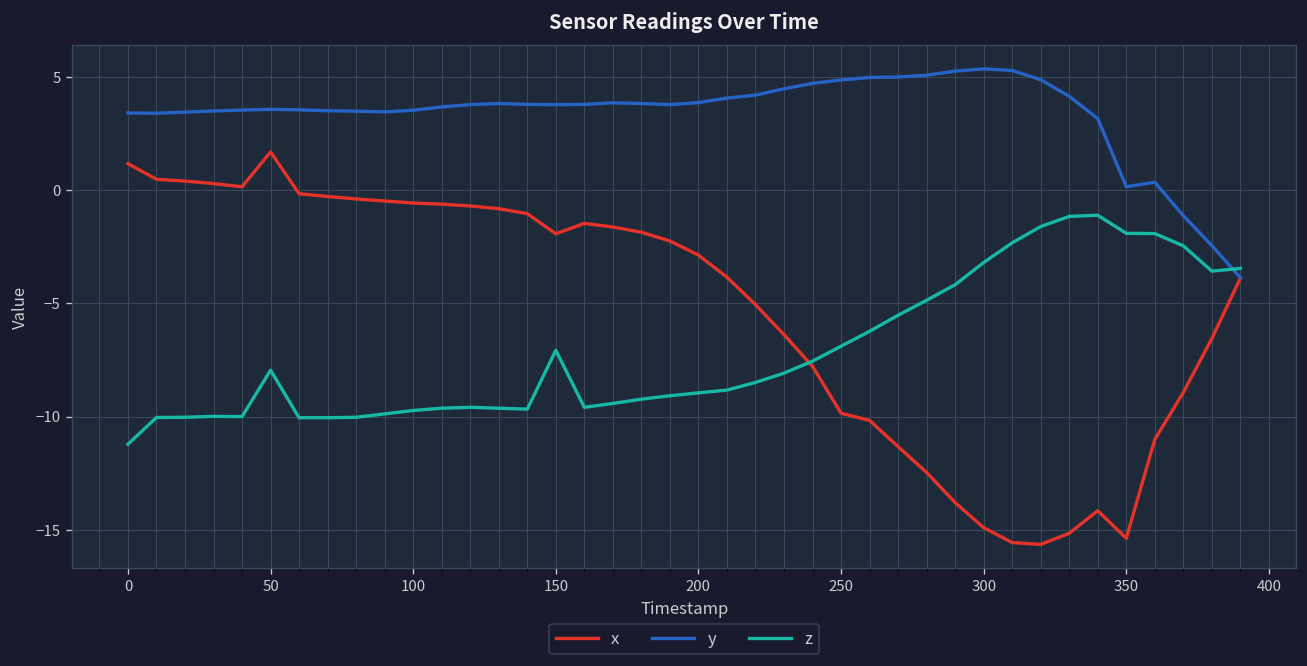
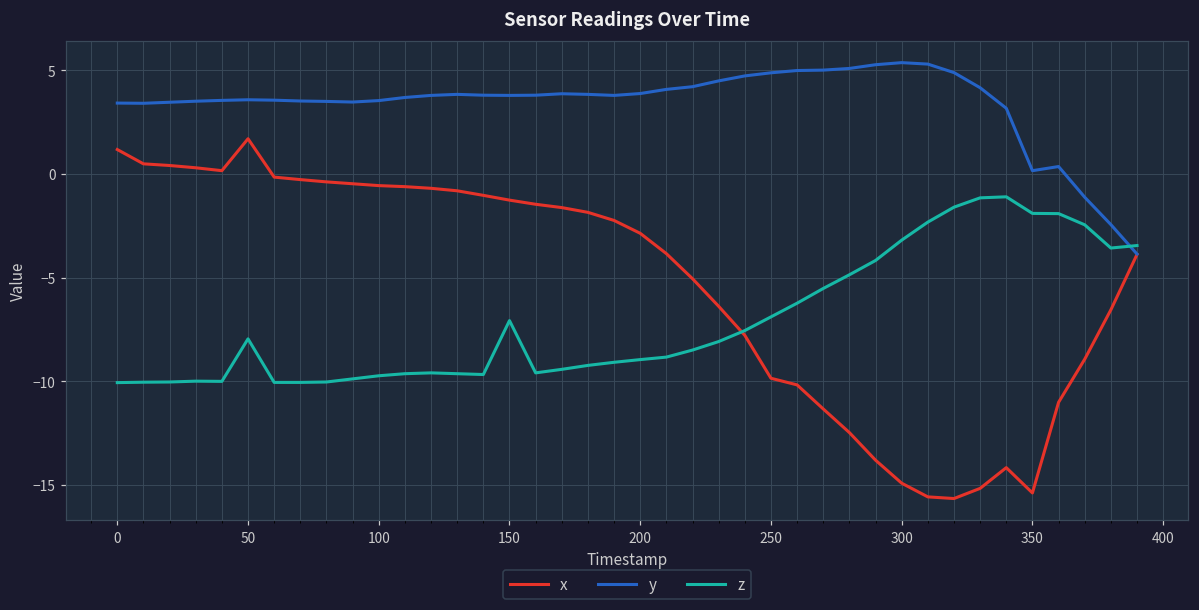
z, 0: -11.2 -> -10.1
x, 150: -1.9 -> -1.3
